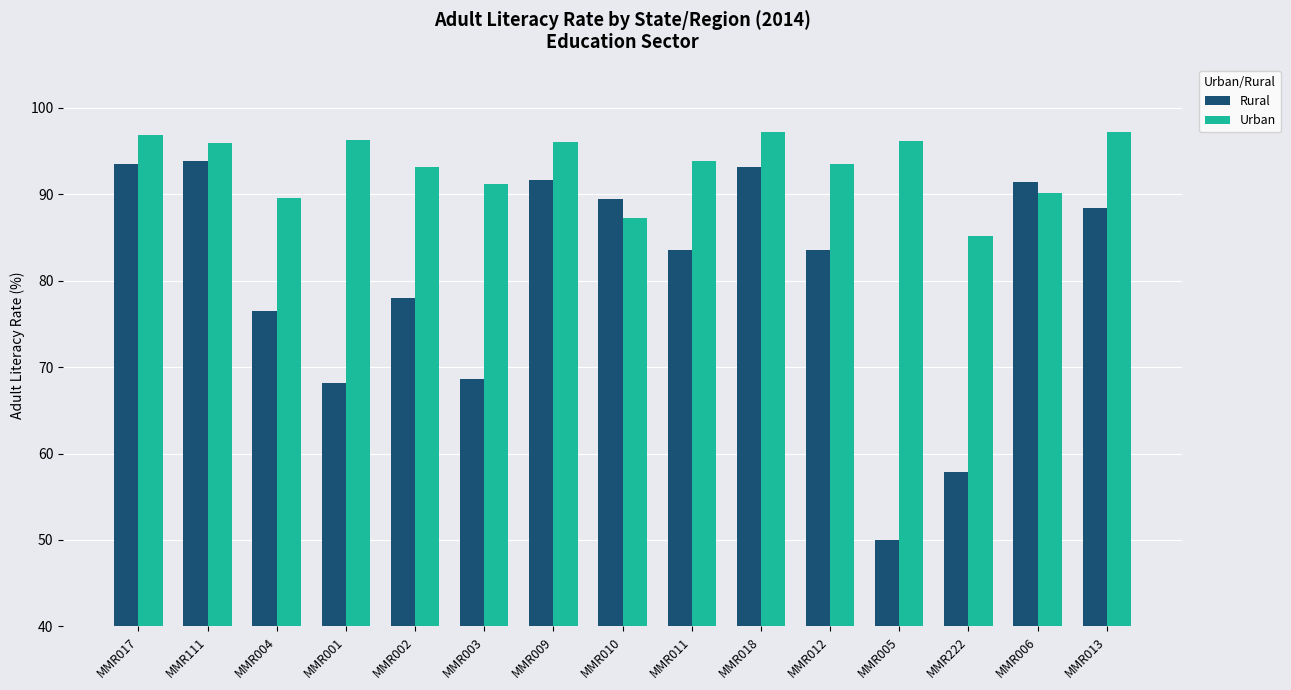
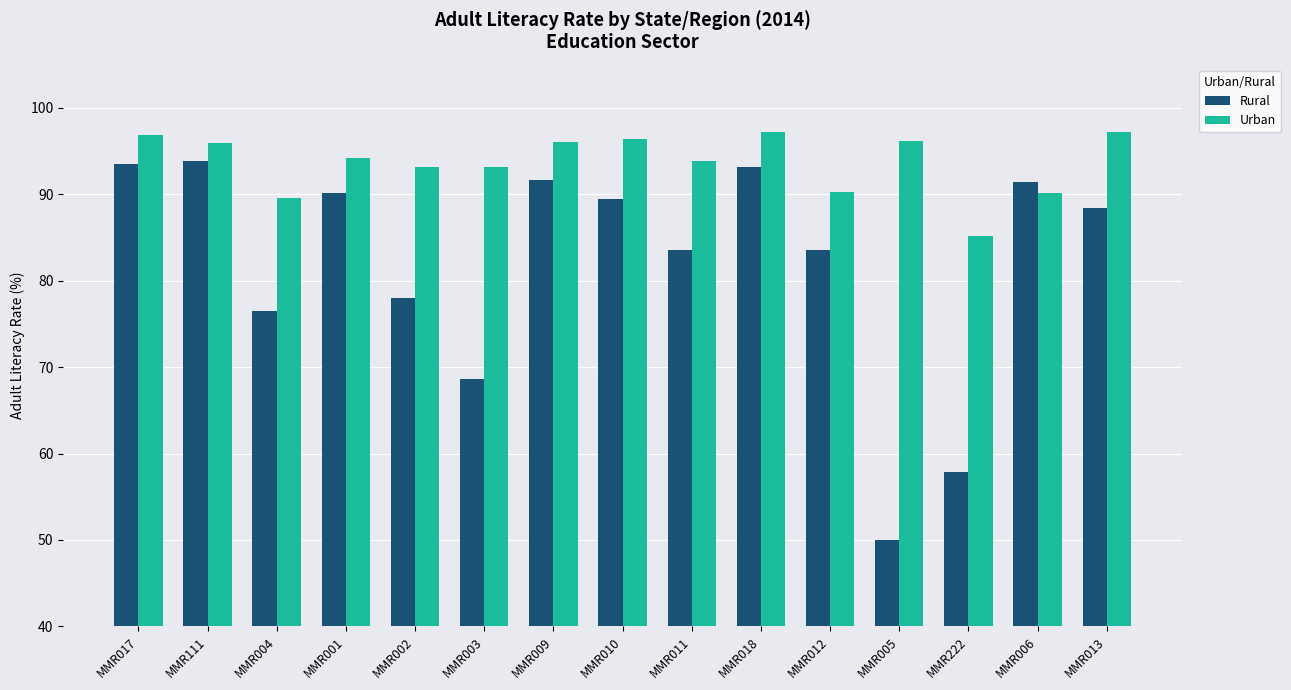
Rural, MMR001: 68 -> 90
Urban, MMR001: 96 -> 94
Urban, MMR003: 91 -> 93
Urban, MMR010: 87 -> 96
Urban, MMR012: 94 -> 90
